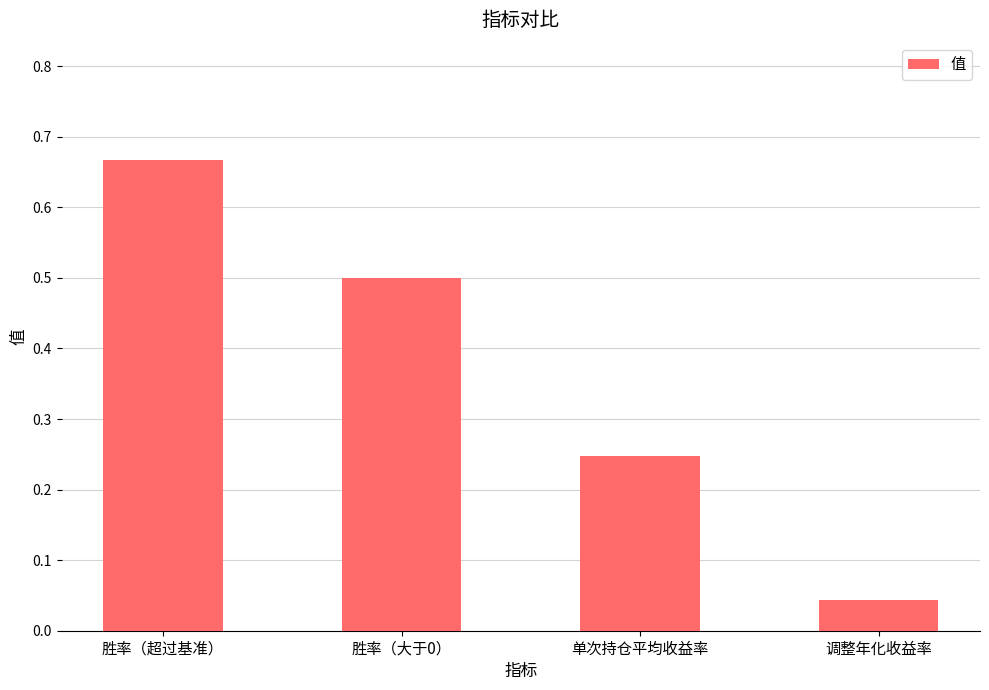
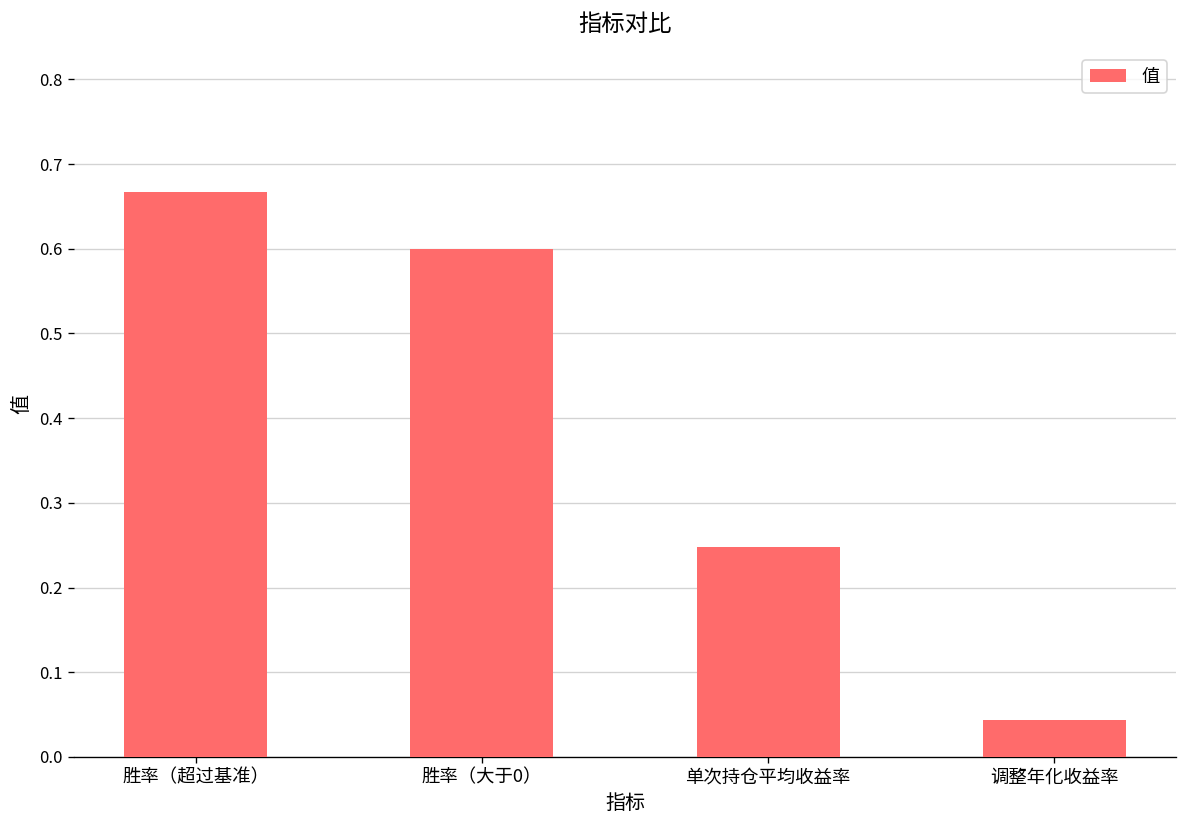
胜率（大于0）: 0.5 -> 0.6
